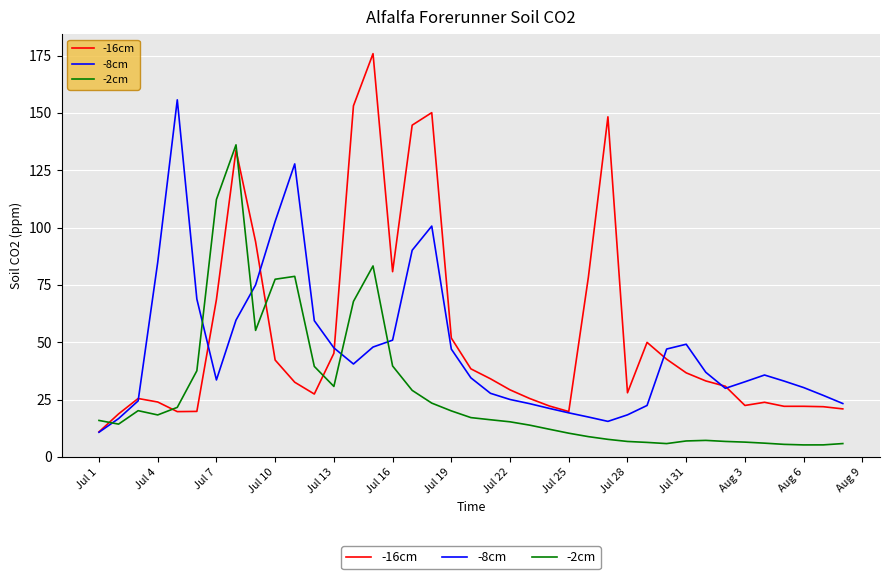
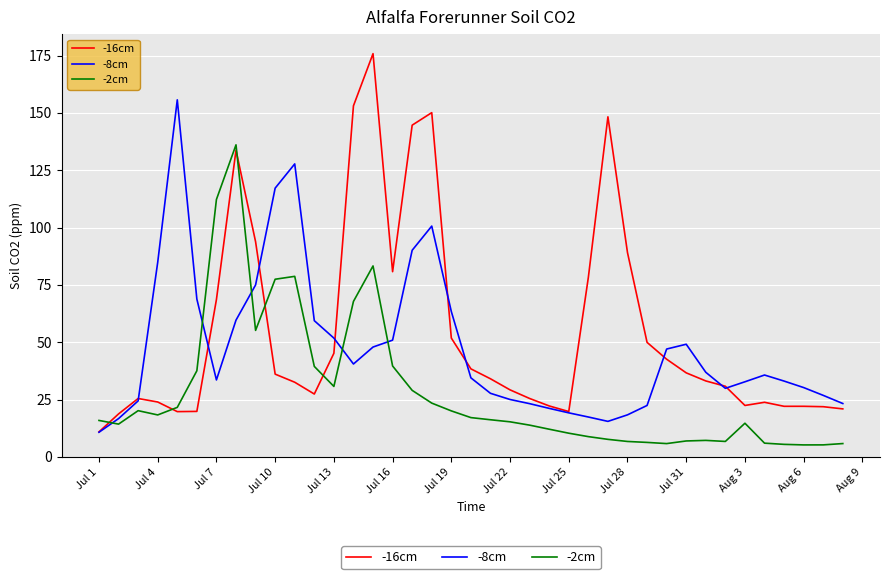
-16cm, Jul 10: 42 -> 36
-8cm, Jul 10: 103 -> 117
-8cm, Jul 13: 48 -> 52
-8cm, Jul 19: 47 -> 63
-16cm, Jul 28: 28 -> 89
-2cm, Aug 3: 6 -> 15
